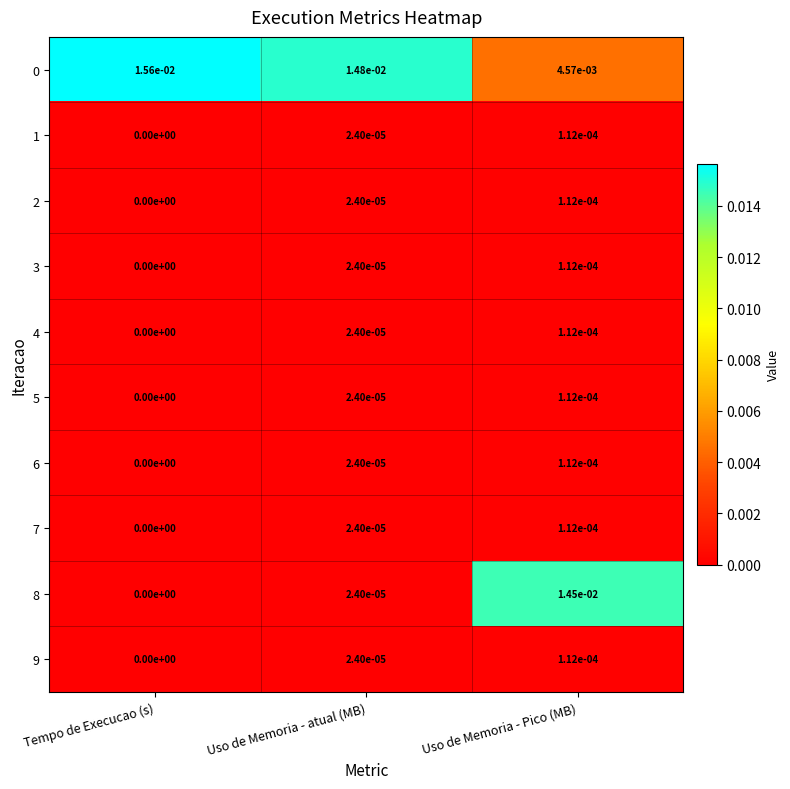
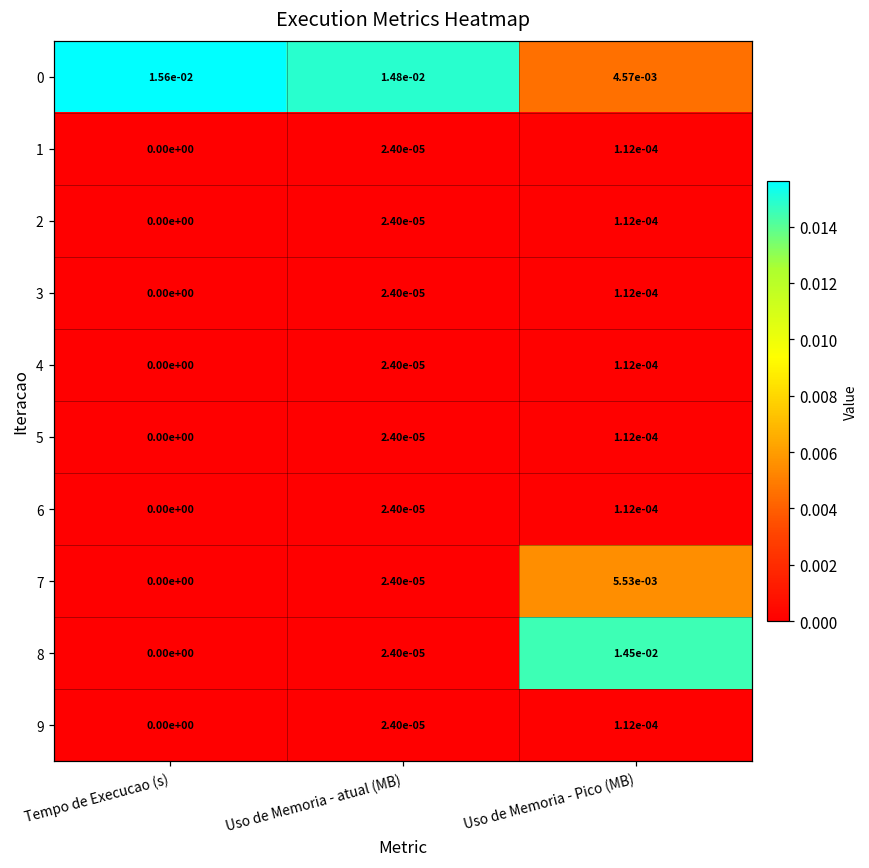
7, Uso de Memoria - Pico (MB): 1.12e-04 -> 5.53e-03
